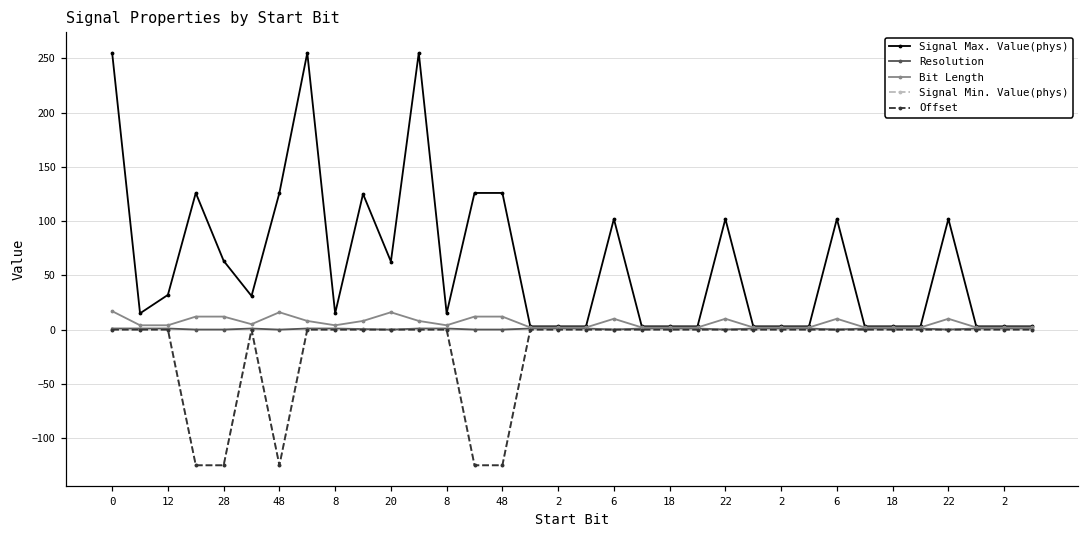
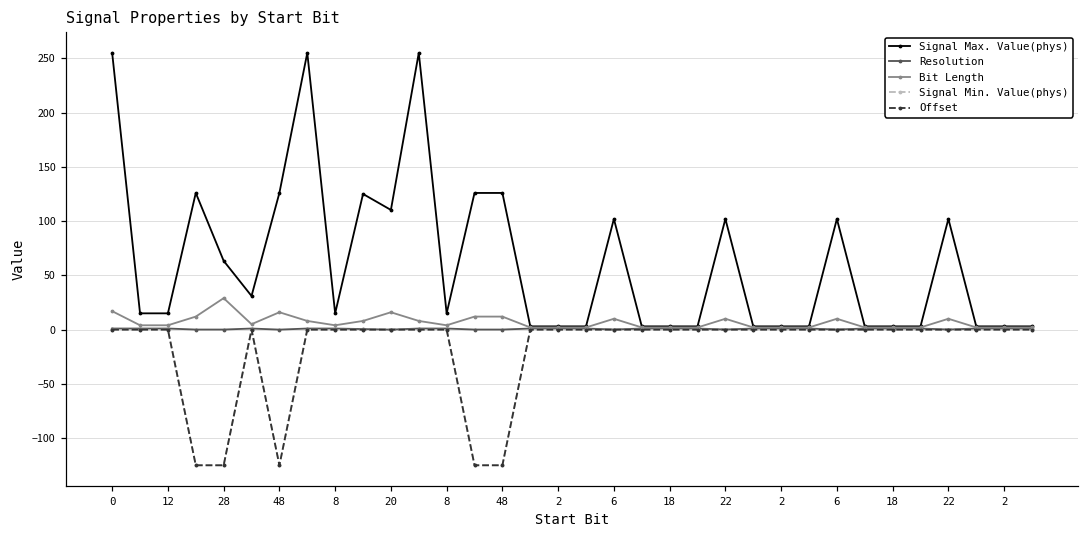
Signal Max. Value(phys), 12: 30 -> 20
Bit Length, 28: 10 -> 30
Signal Max. Value(phys), 20: 60 -> 110
